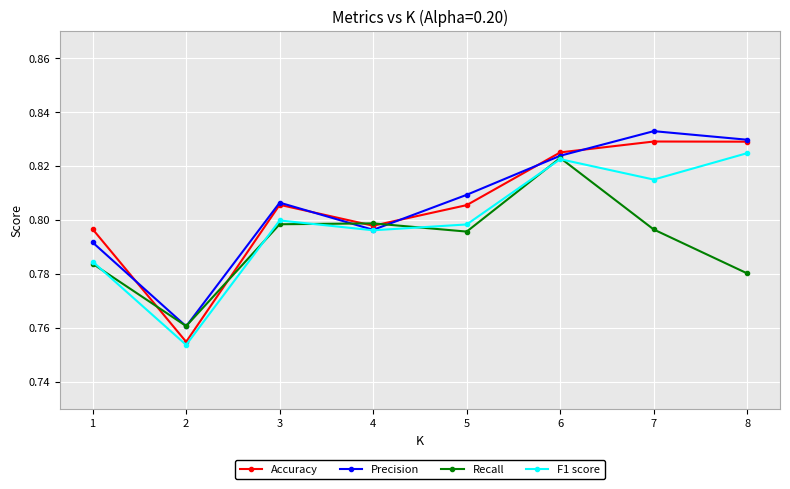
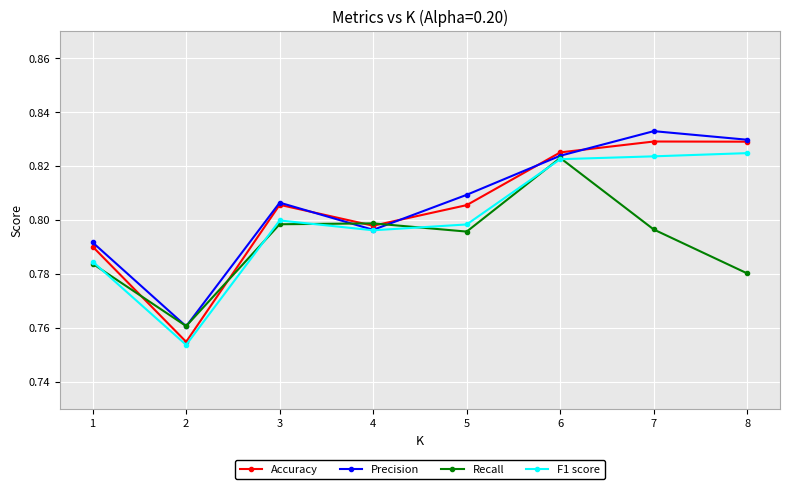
Accuracy, 1: 0.797 -> 0.790
F1 score, 7: 0.815 -> 0.824
